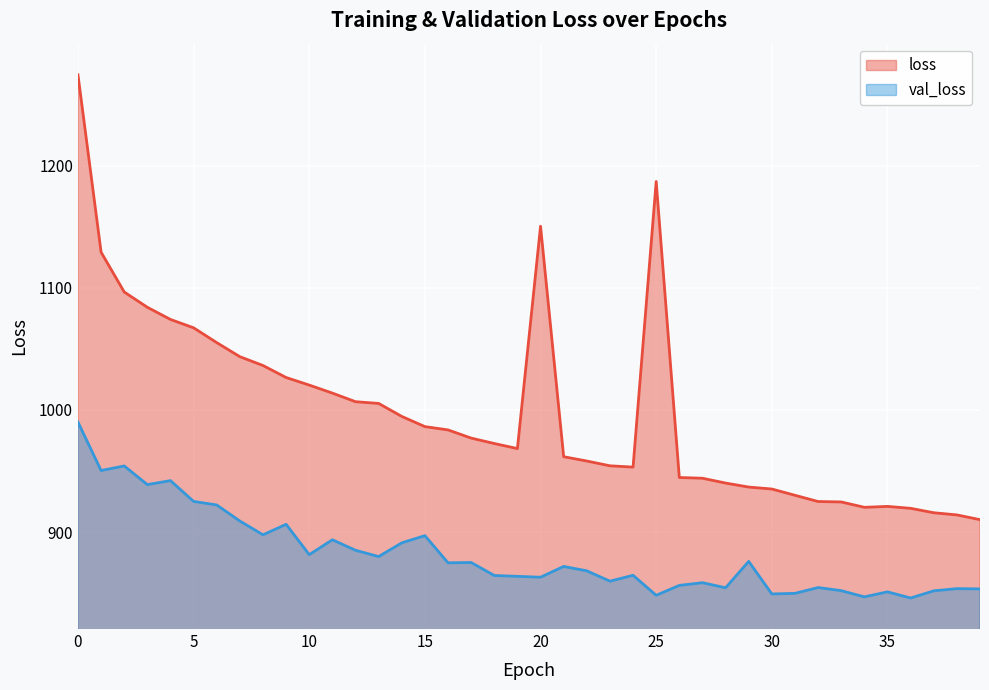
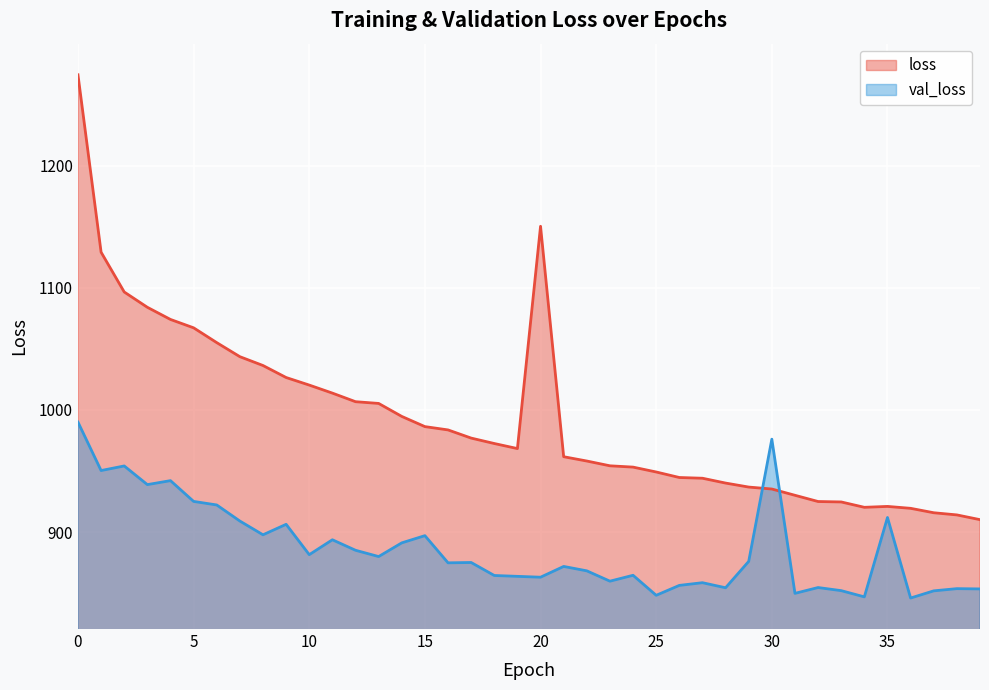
loss, 25: 1187 -> 949
val_loss, 30: 849 -> 976
val_loss, 35: 851 -> 912
